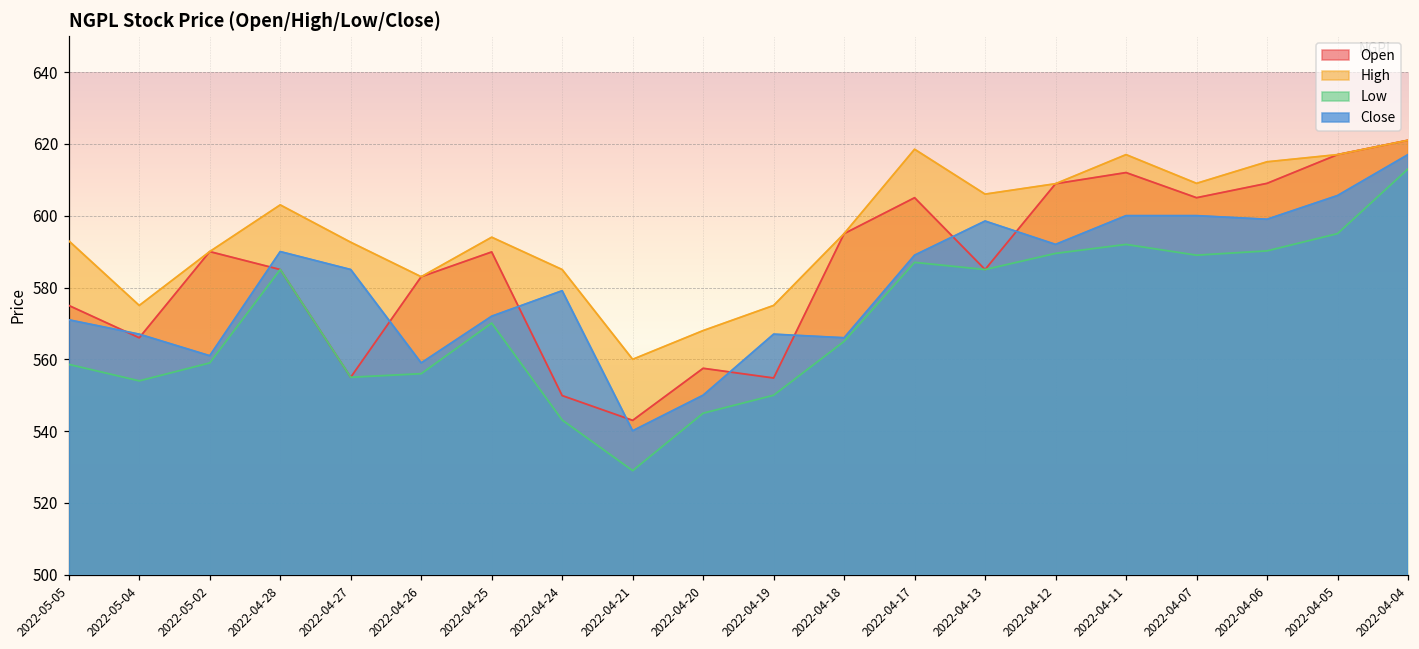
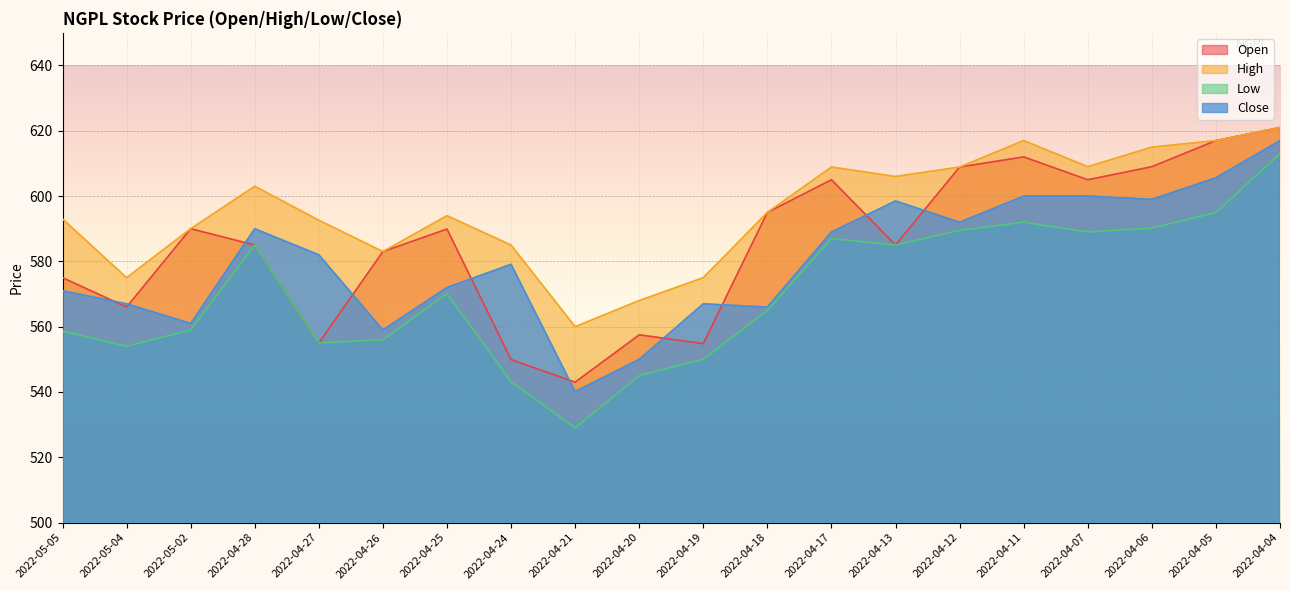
Close, 2022-04-27: 585 -> 582
High, 2022-04-17: 619 -> 609
